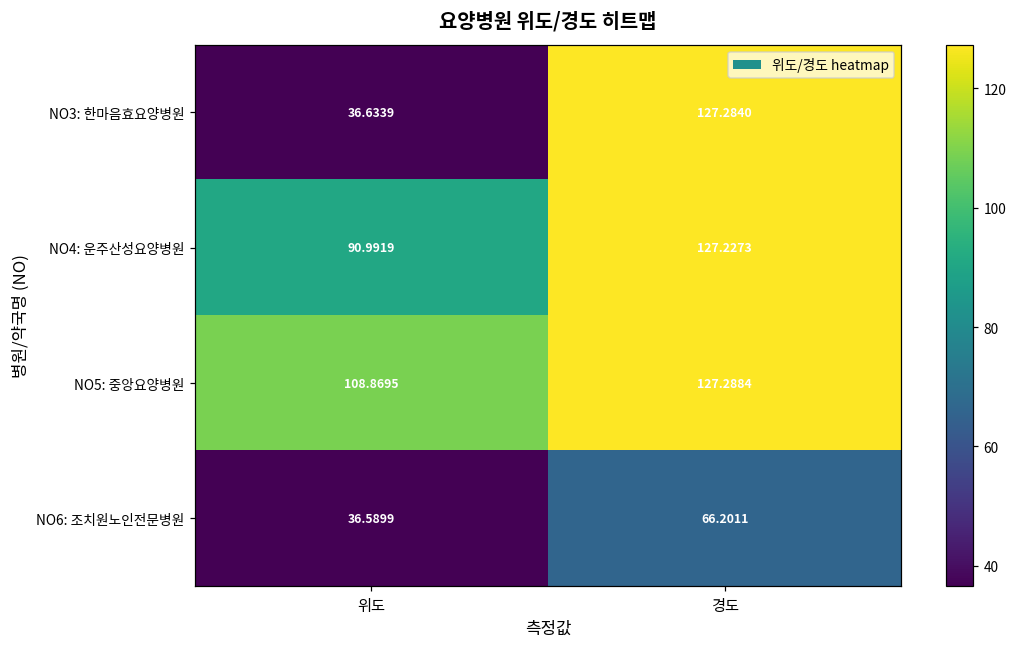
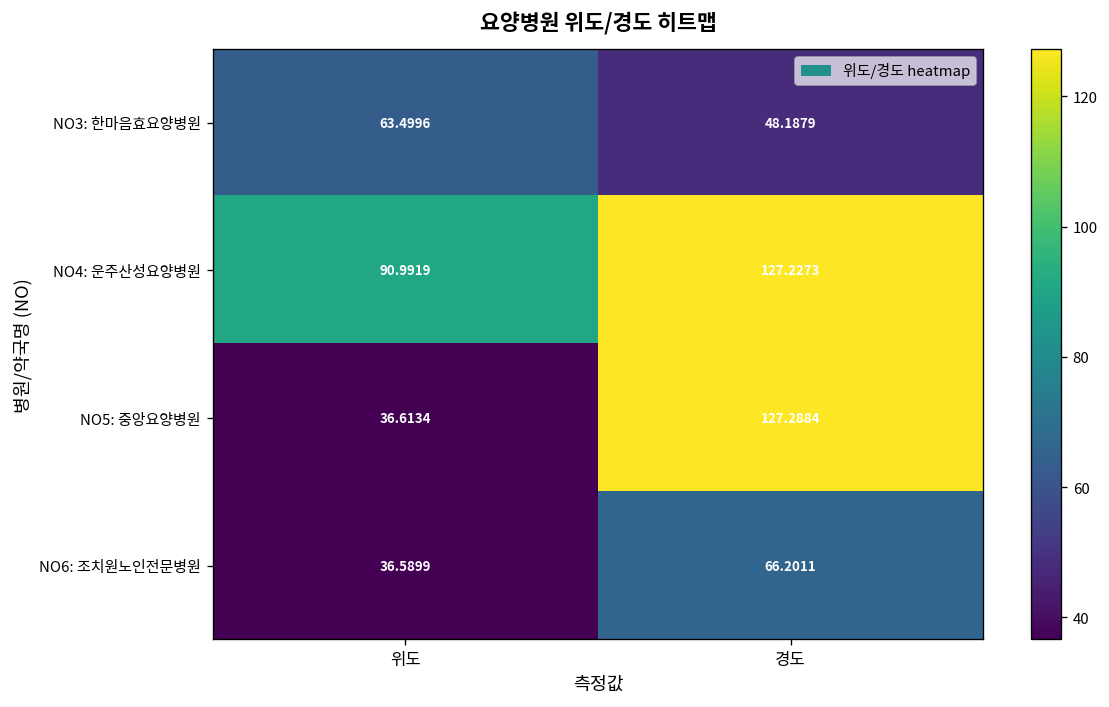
NO3: 한마음효요양병원, 위도: 36.6339 -> 63.4996
NO3: 한마음효요양병원, 경도: 127.2840 -> 48.1879
NO5: 중앙요양병원, 위도: 108.8695 -> 36.6134
